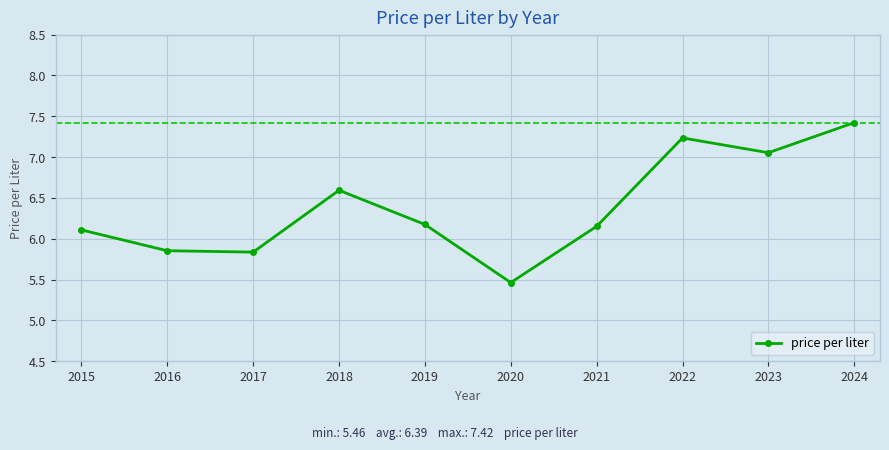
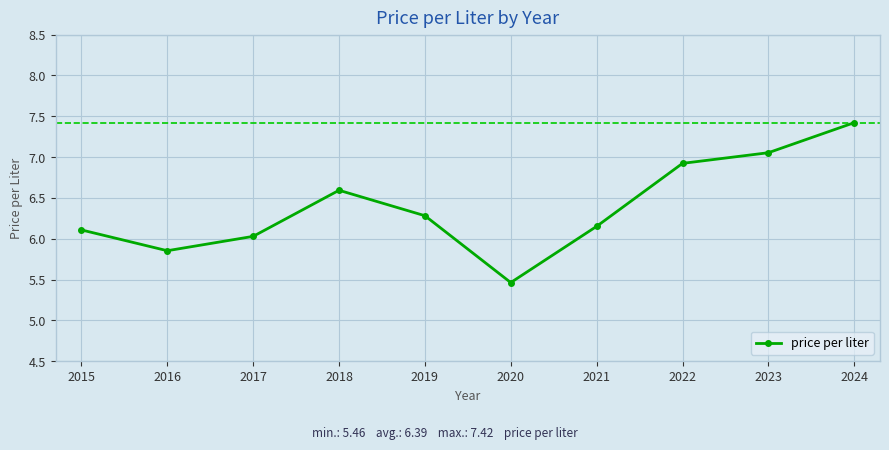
2017: 5.8 -> 6.0
2019: 6.2 -> 6.3
2022: 7.2 -> 6.9
